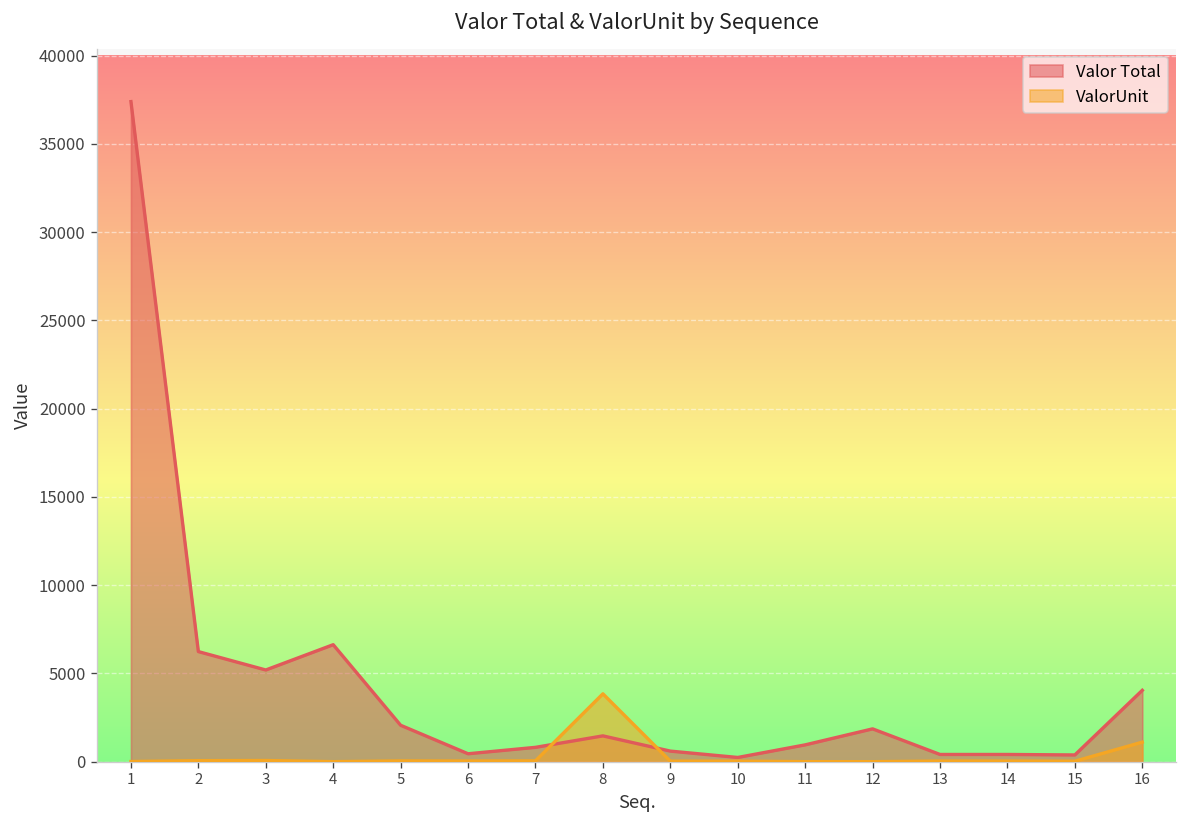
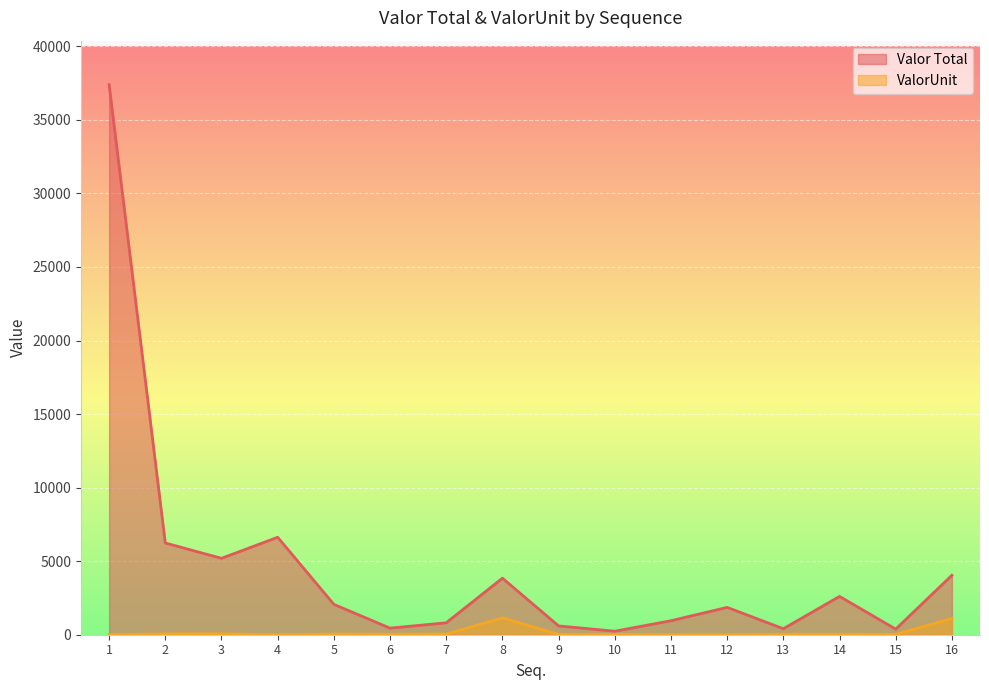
Valor Total, 8: 1500 -> 3800
ValorUnit, 8: 3800 -> 1100
Valor Total, 14: 400 -> 2600
